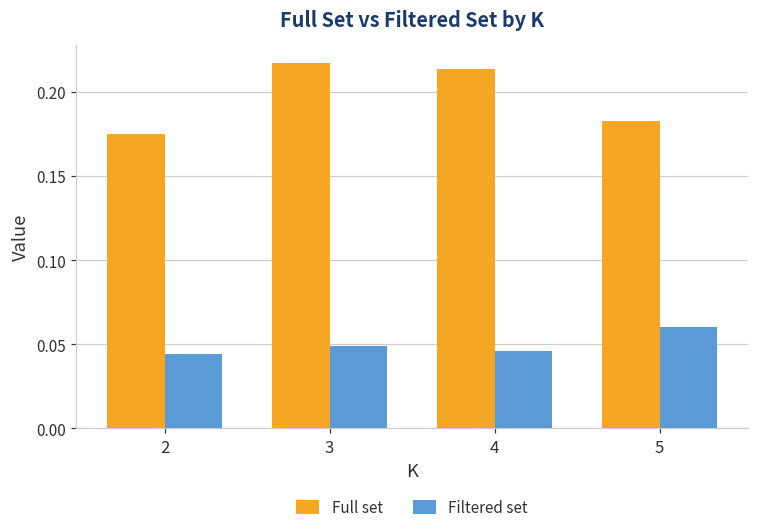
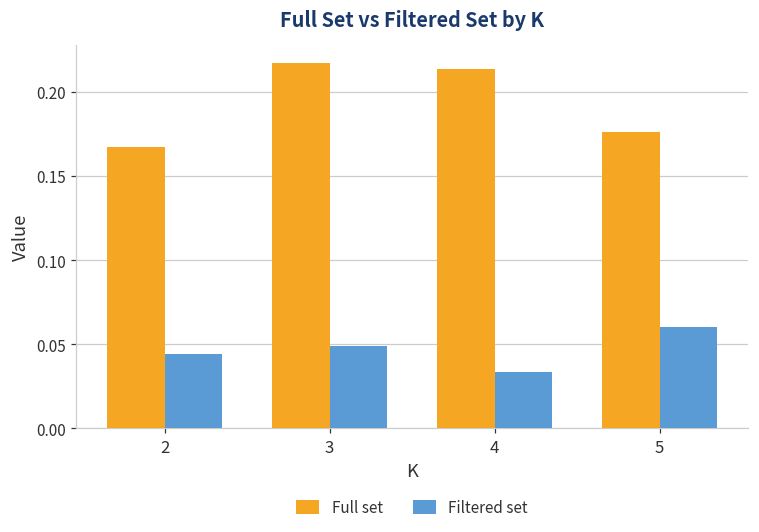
Full set, 2: 0.175 -> 0.167
Filtered set, 4: 0.046 -> 0.034
Full set, 5: 0.183 -> 0.176
